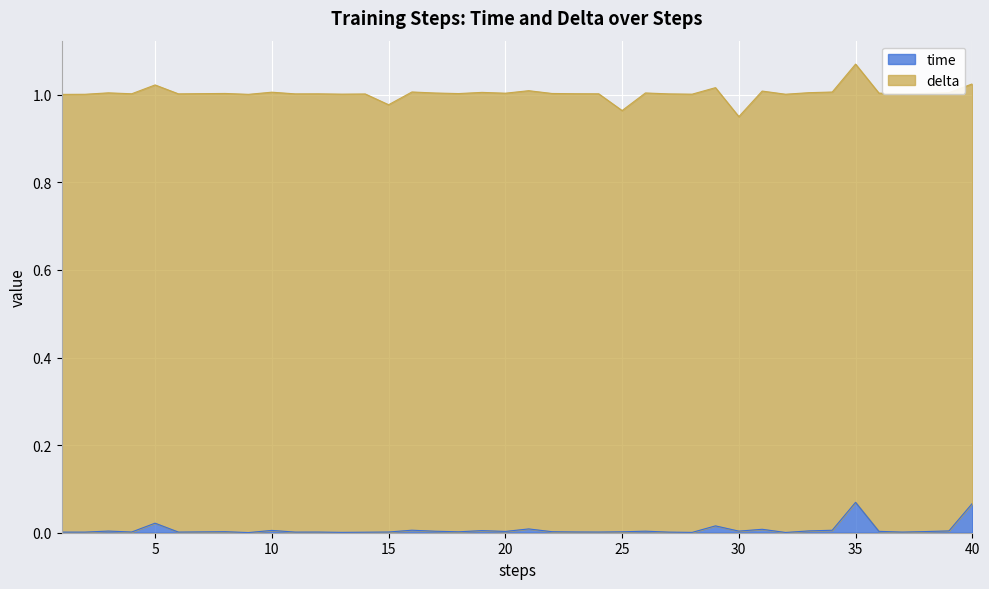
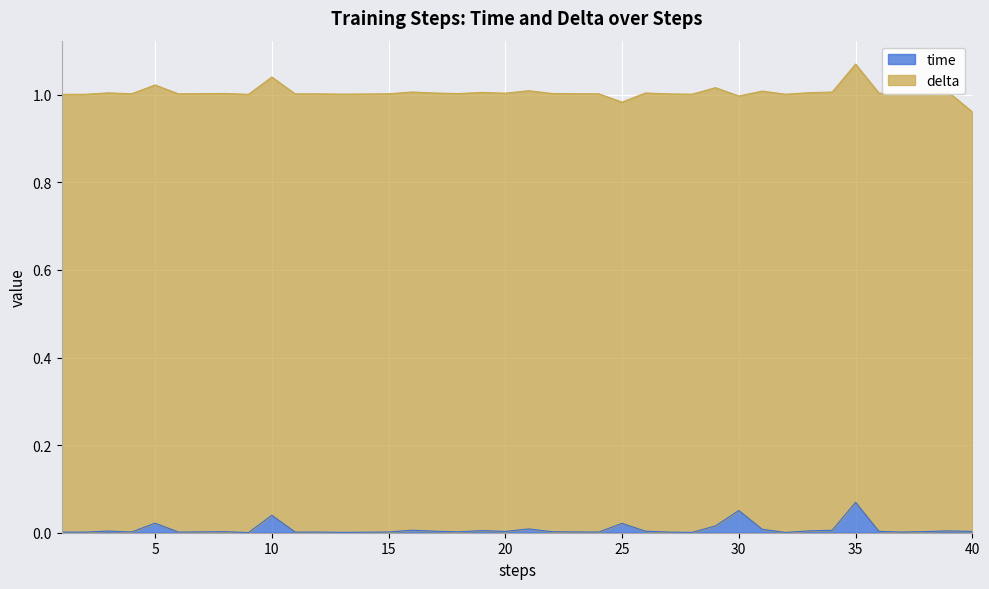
time, 10: 0.01 -> 0.04
delta, 15: 0.98 -> 1.00
time, 25: 0.00 -> 0.02
time, 30: 0.00 -> 0.05
time, 40: 0.07 -> 0.00
